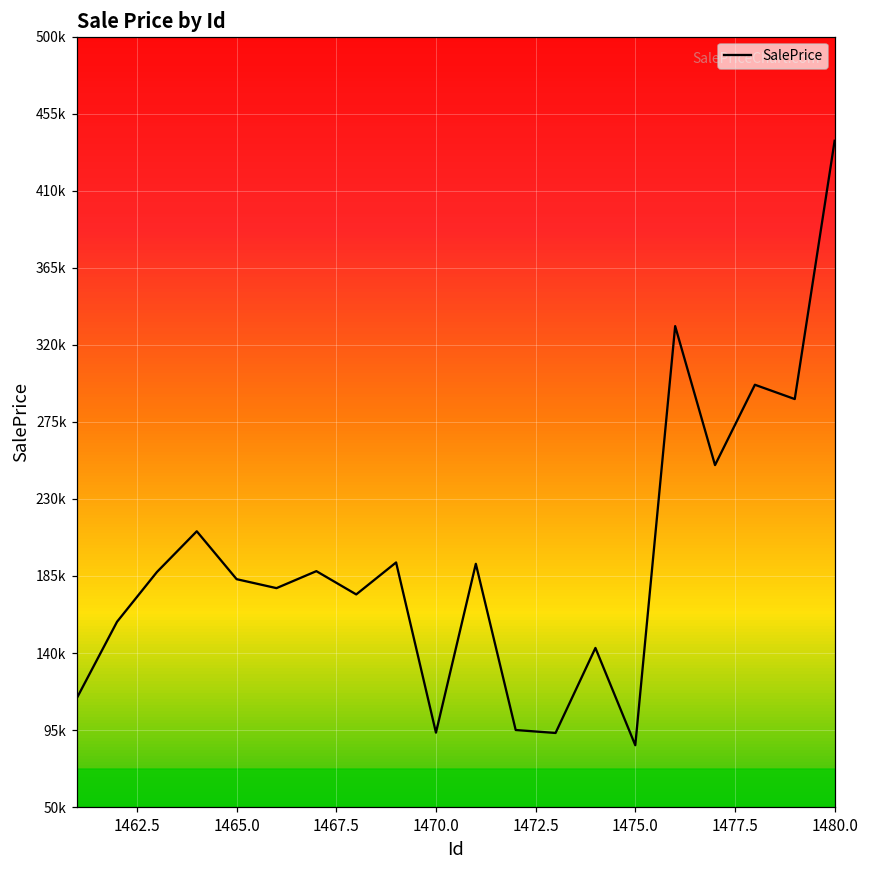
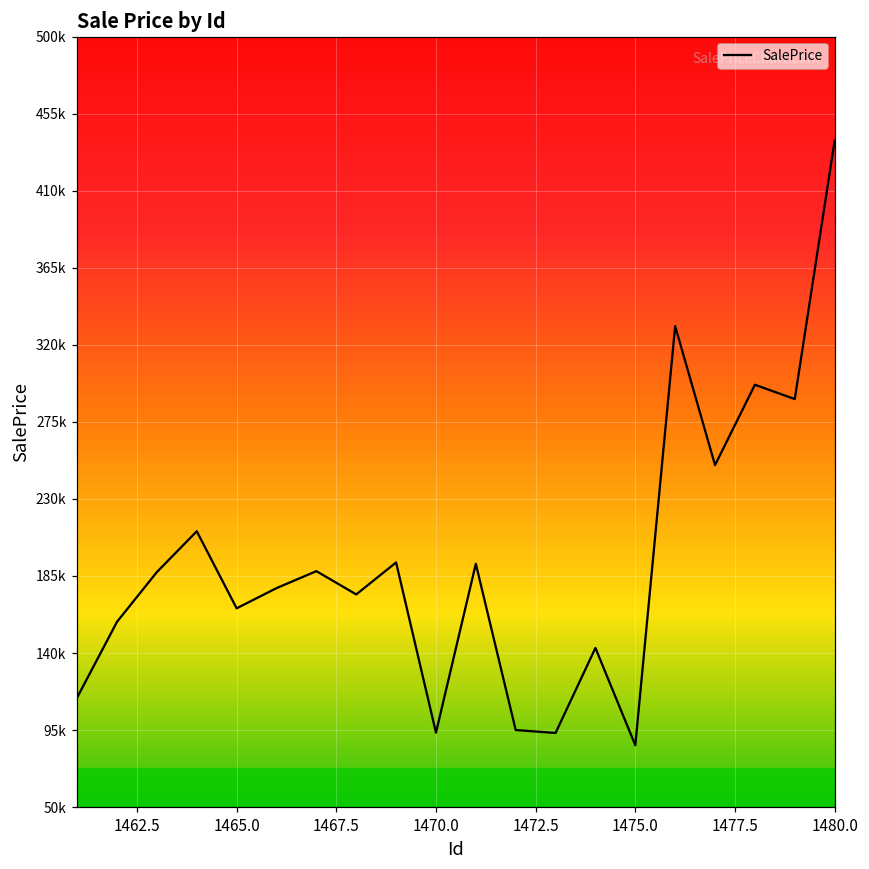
1465.0: 183000 -> 166000
